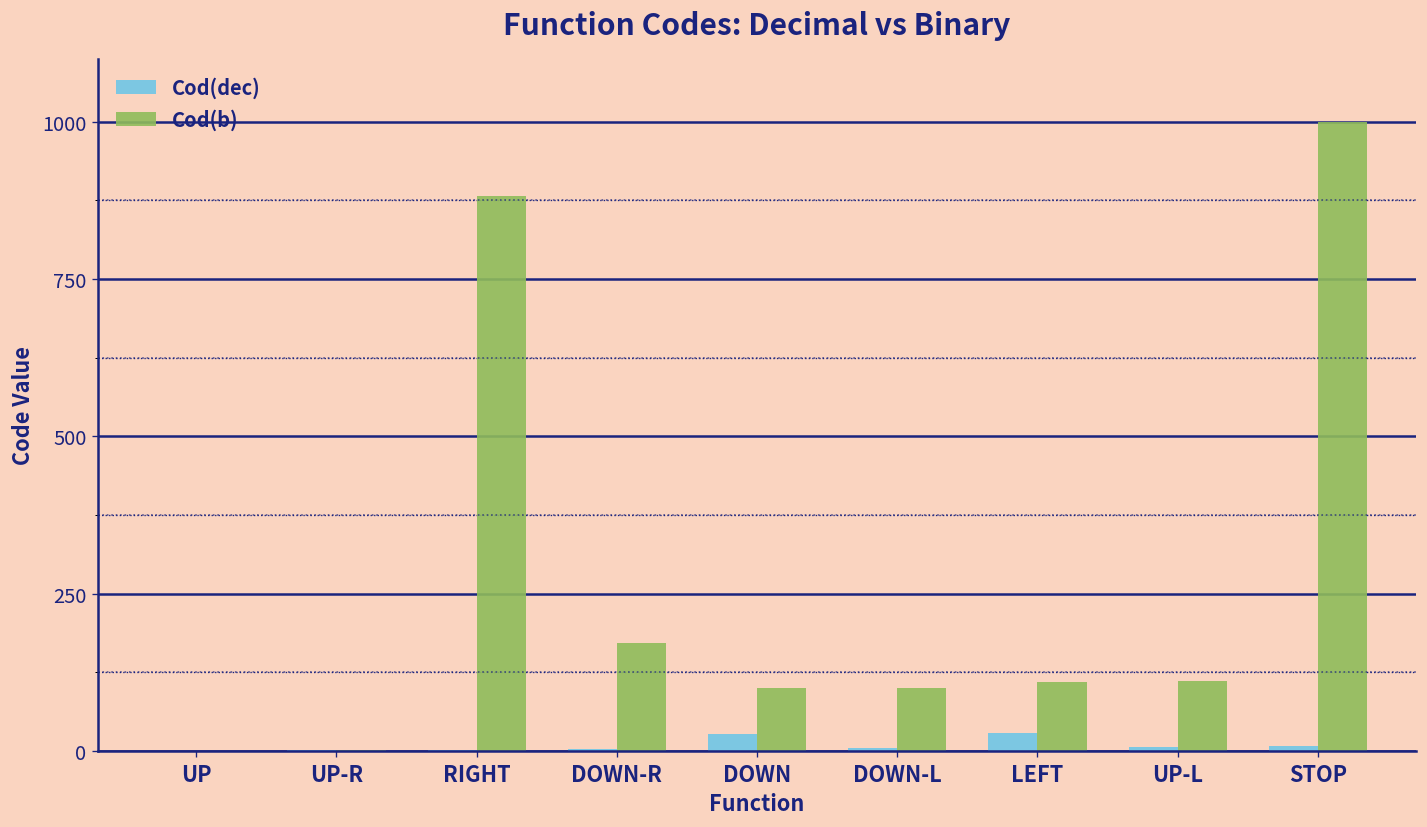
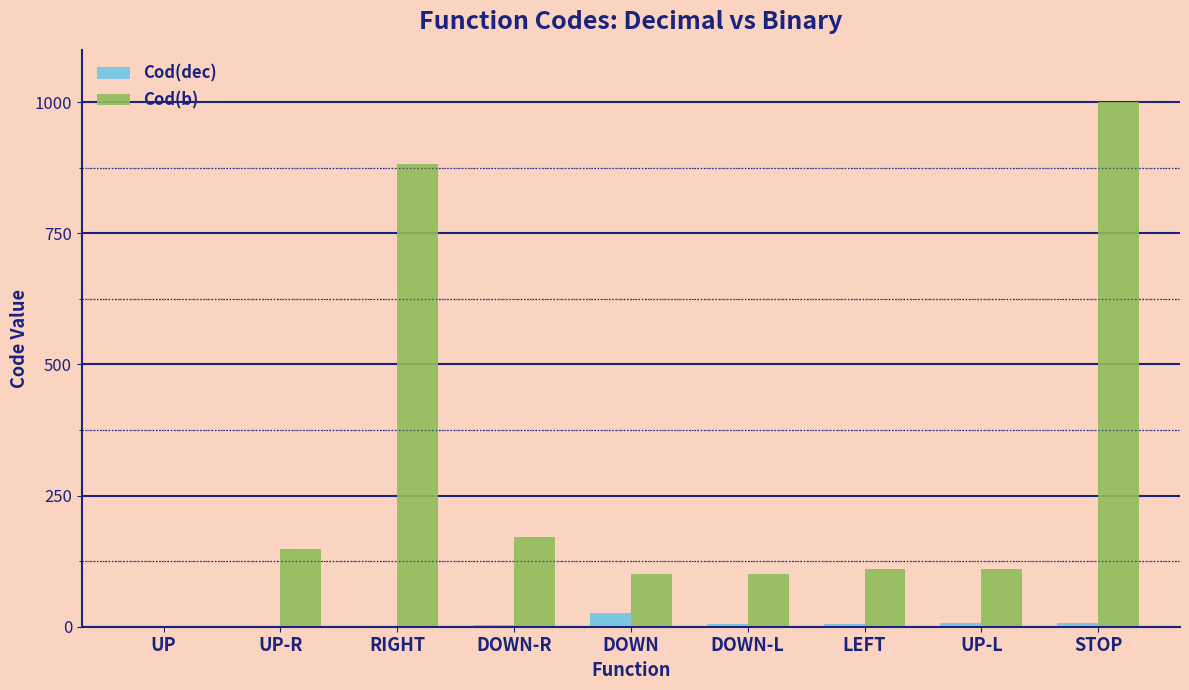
Cod(b), UP-R: 0 -> 150
Cod(dec), LEFT: 30 -> 10
